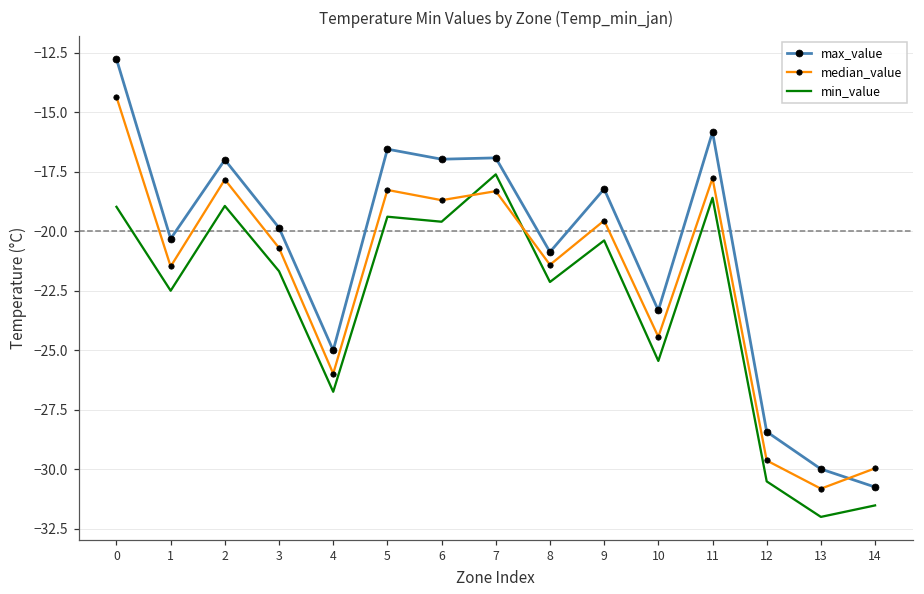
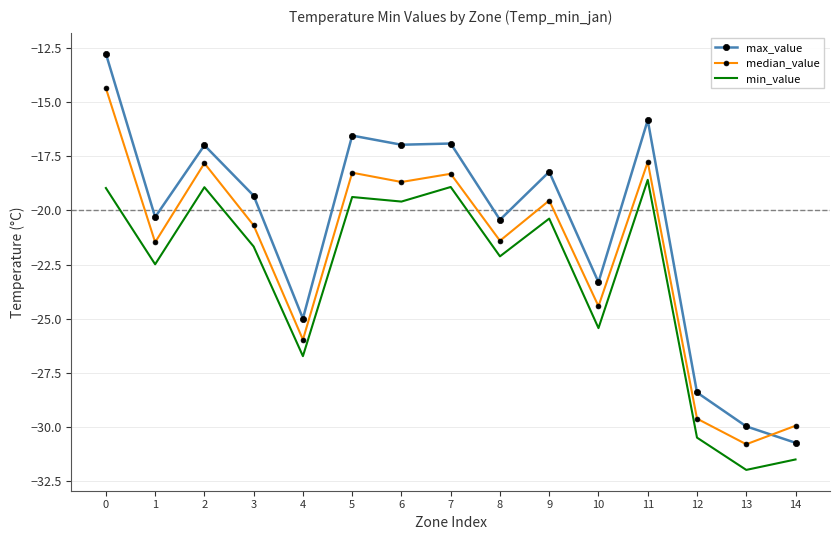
max_value, 3: -19.8 -> -19.3
min_value, 7: -17.6 -> -18.9
max_value, 8: -20.9 -> -20.4
